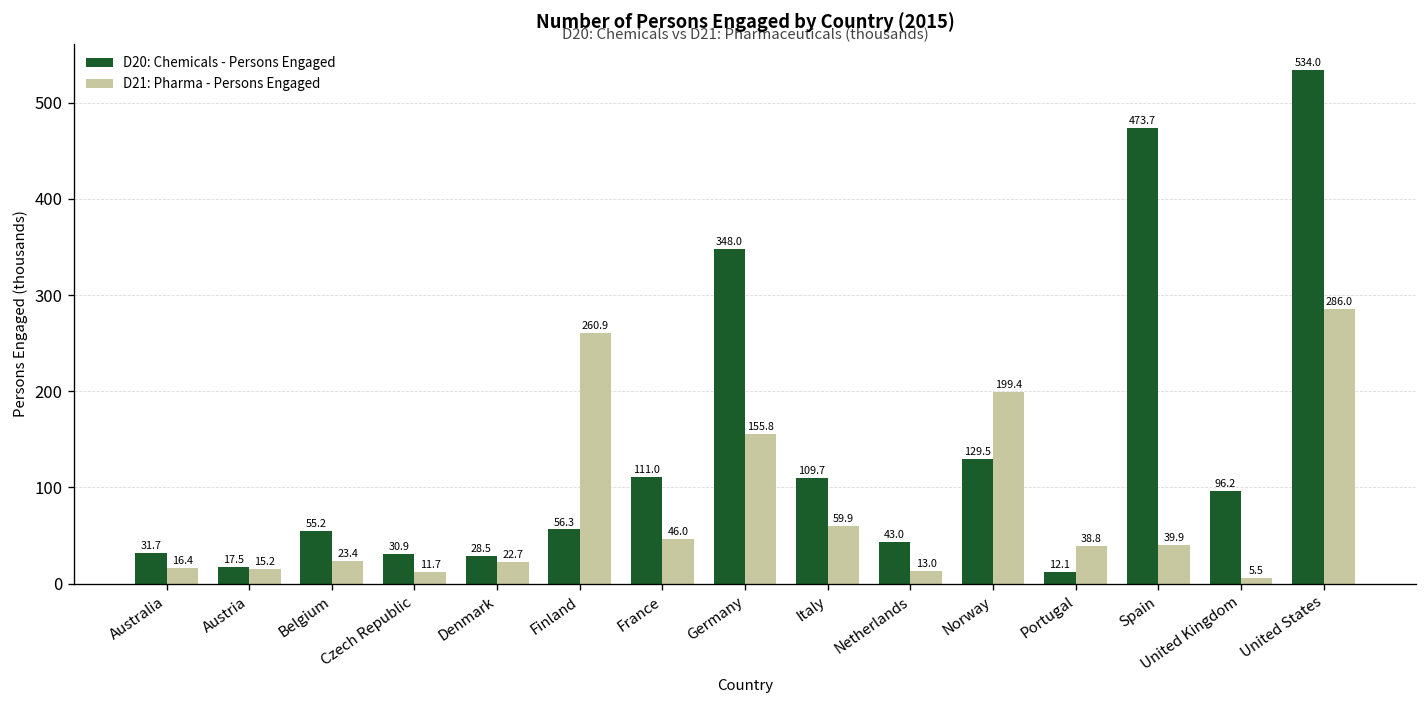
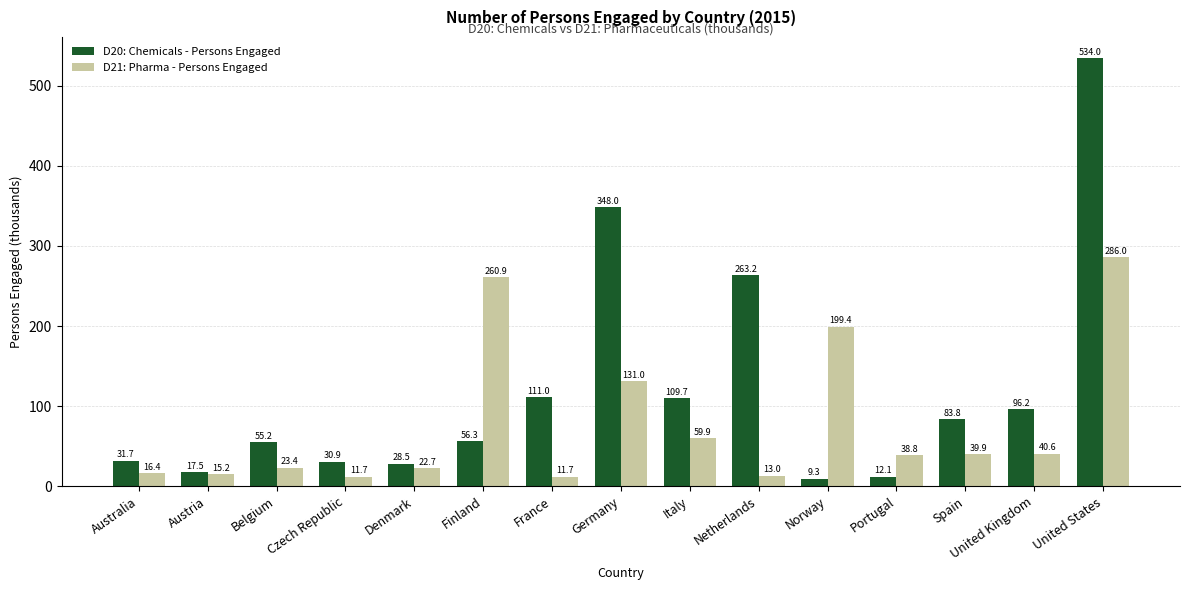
D21: Pharma - Persons Engaged, France: 46.0 -> 11.7
D21: Pharma - Persons Engaged, Germany: 155.8 -> 131.0
D20: Chemicals - Persons Engaged, Netherlands: 43.0 -> 263.2
D20: Chemicals - Persons Engaged, Norway: 129.5 -> 9.3
D20: Chemicals - Persons Engaged, Spain: 473.7 -> 83.8
D21: Pharma - Persons Engaged, United Kingdom: 5.5 -> 40.6
